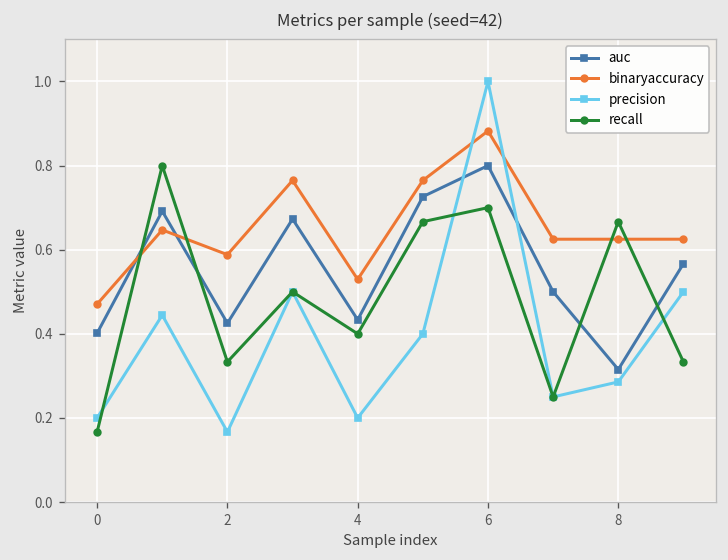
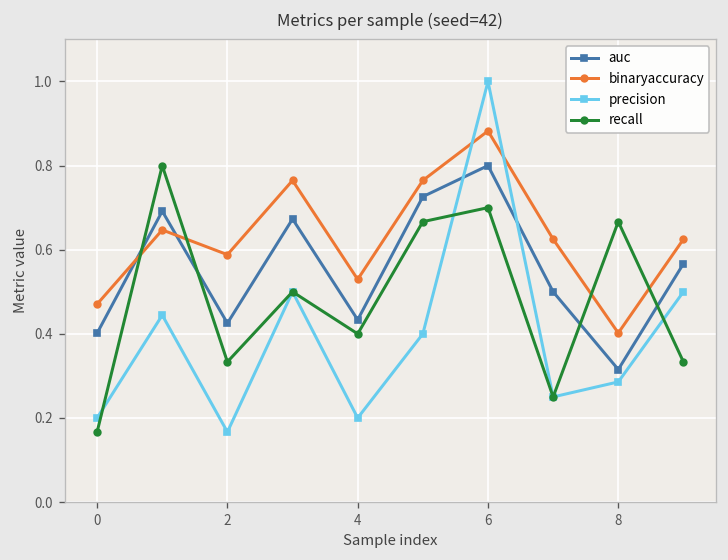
binaryaccuracy, 8: 0.63 -> 0.40
